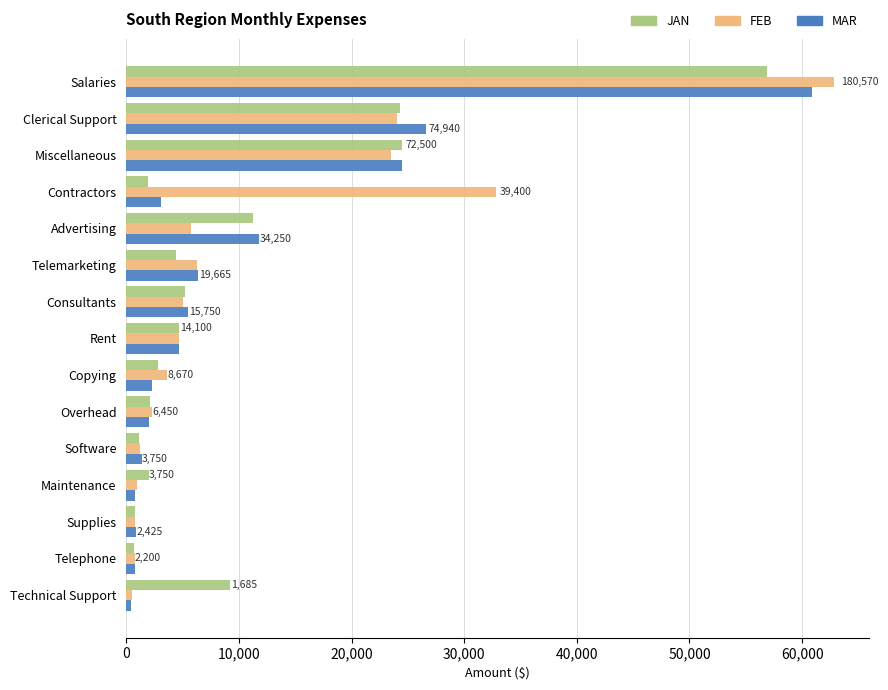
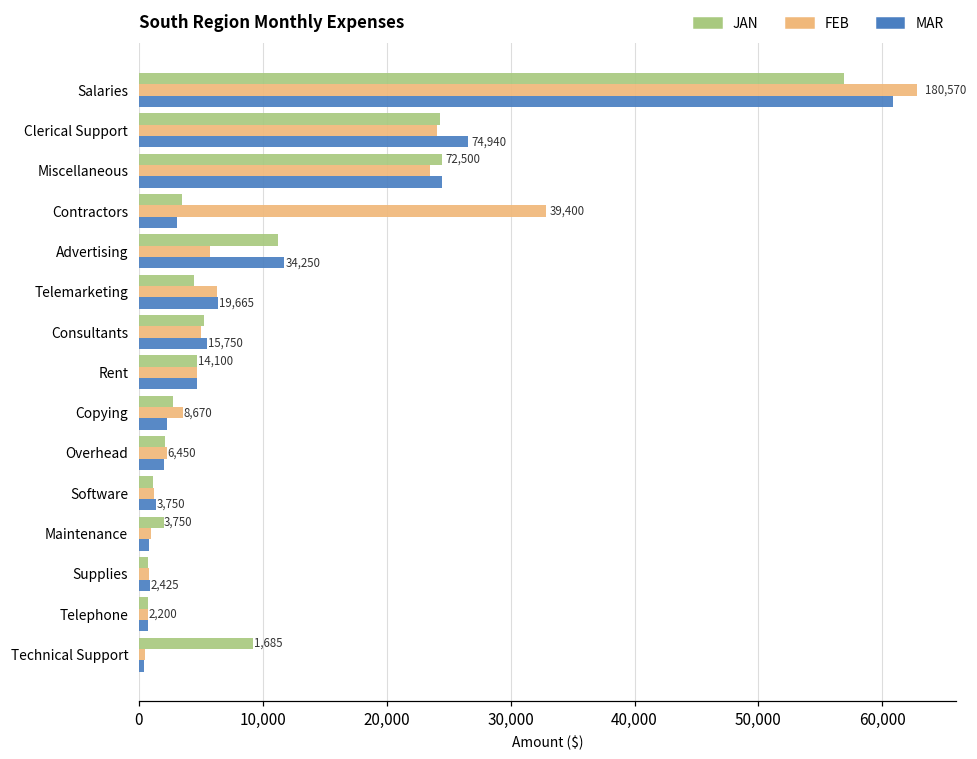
JAN, Contractors: 1,900 -> 3,500
